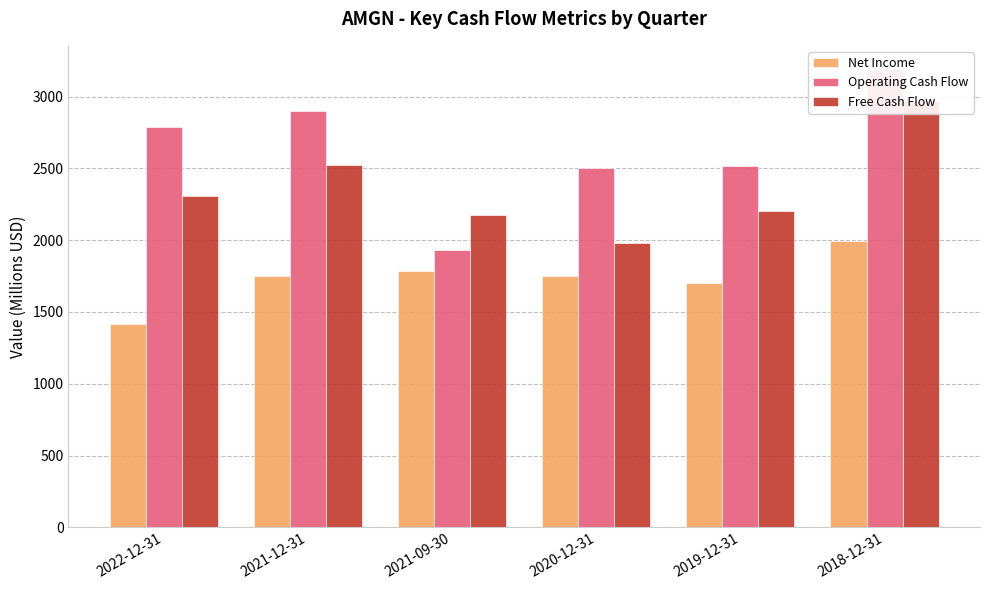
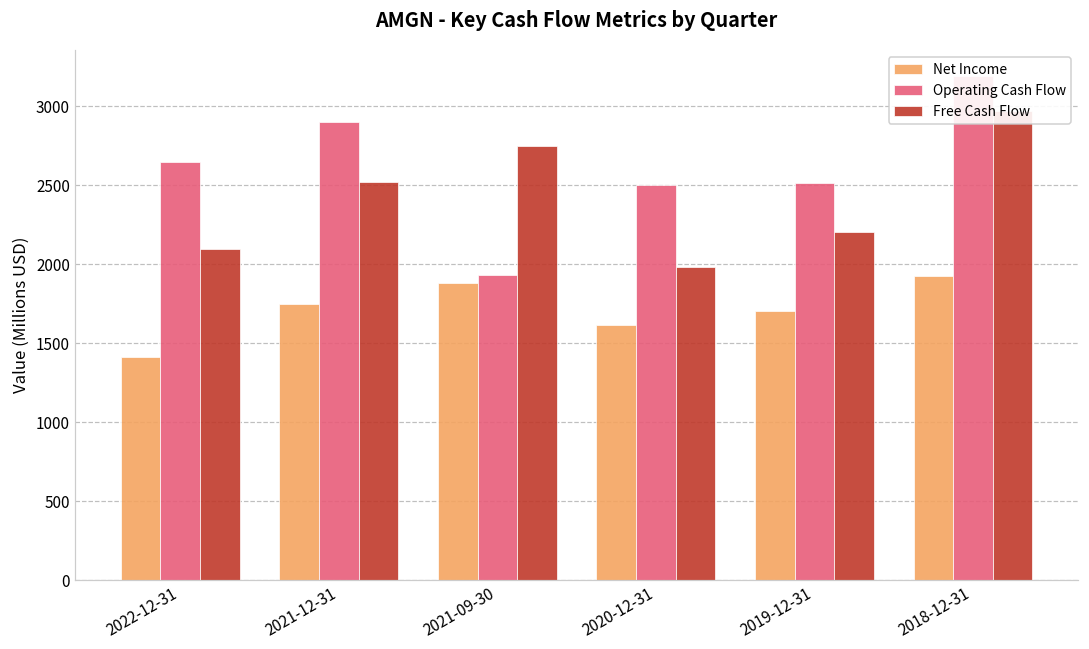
Operating Cash Flow, 2022-12-31: 2790 -> 2650
Free Cash Flow, 2022-12-31: 2310 -> 2100
Net Income, 2021-09-30: 1790 -> 1880
Free Cash Flow, 2021-09-30: 2180 -> 2750
Net Income, 2020-12-31: 1750 -> 1620
Net Income, 2018-12-31: 1990 -> 1930
